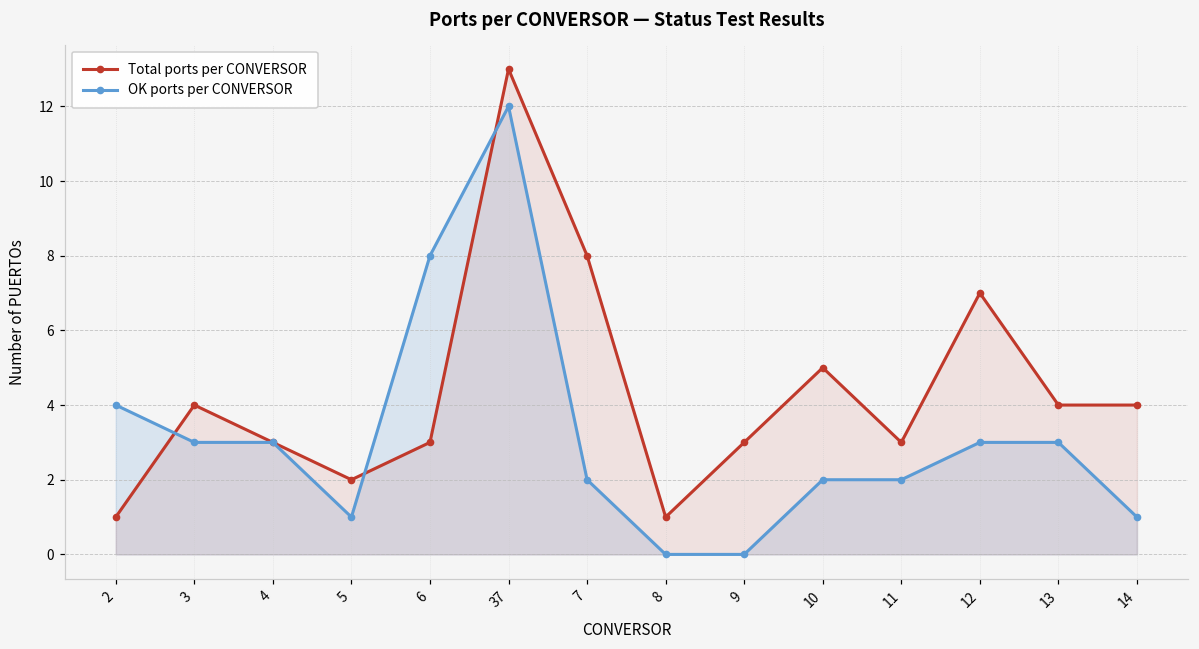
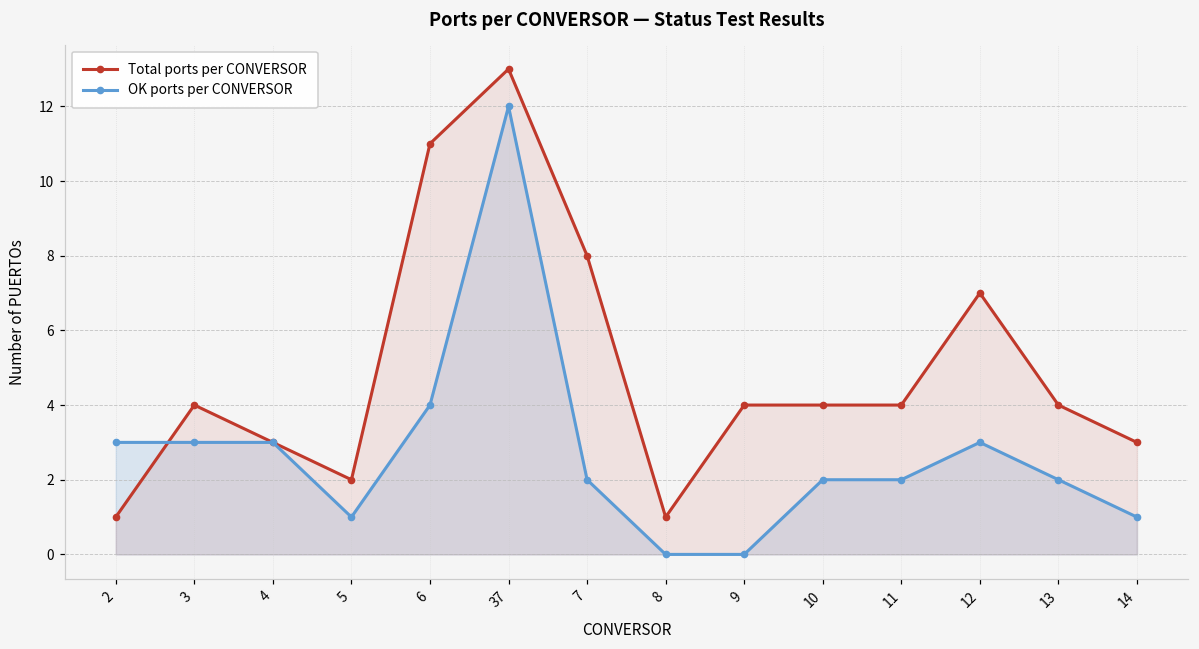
OK ports per CONVERSOR, 2: 4 -> 3
Total ports per CONVERSOR, 6: 3 -> 11
OK ports per CONVERSOR, 6: 8 -> 4
Total ports per CONVERSOR, 9: 3 -> 4
Total ports per CONVERSOR, 10: 5 -> 4
Total ports per CONVERSOR, 11: 3 -> 4
OK ports per CONVERSOR, 13: 3 -> 2
Total ports per CONVERSOR, 14: 4 -> 3
